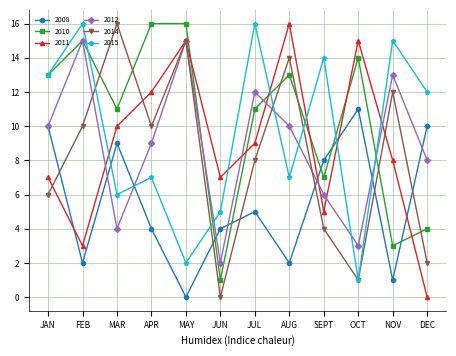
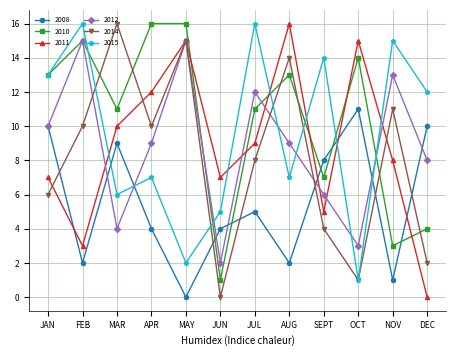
2012, AUG: 10 -> 9
2014, NOV: 12 -> 11
